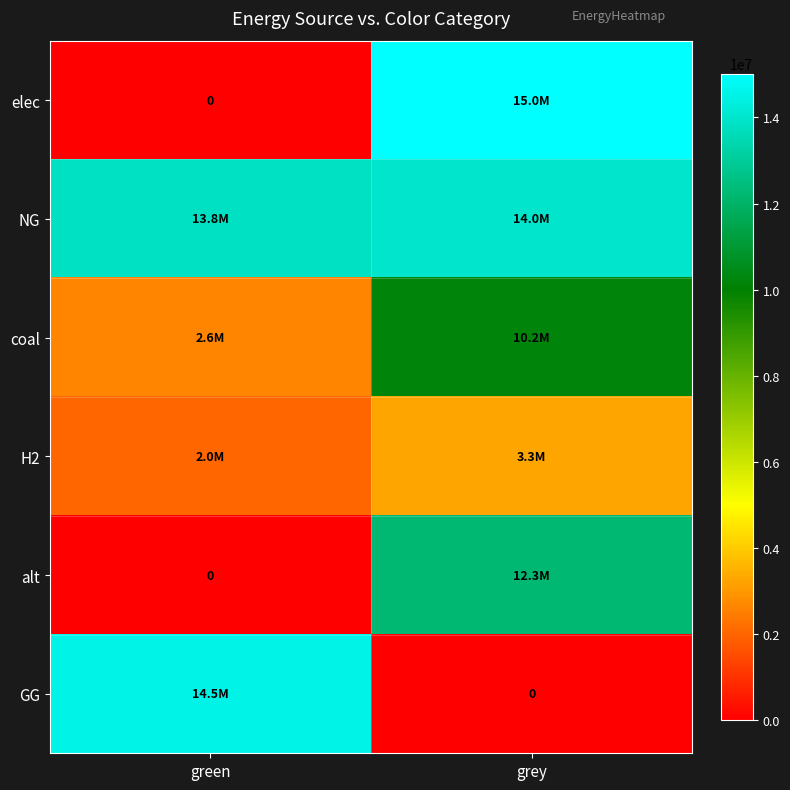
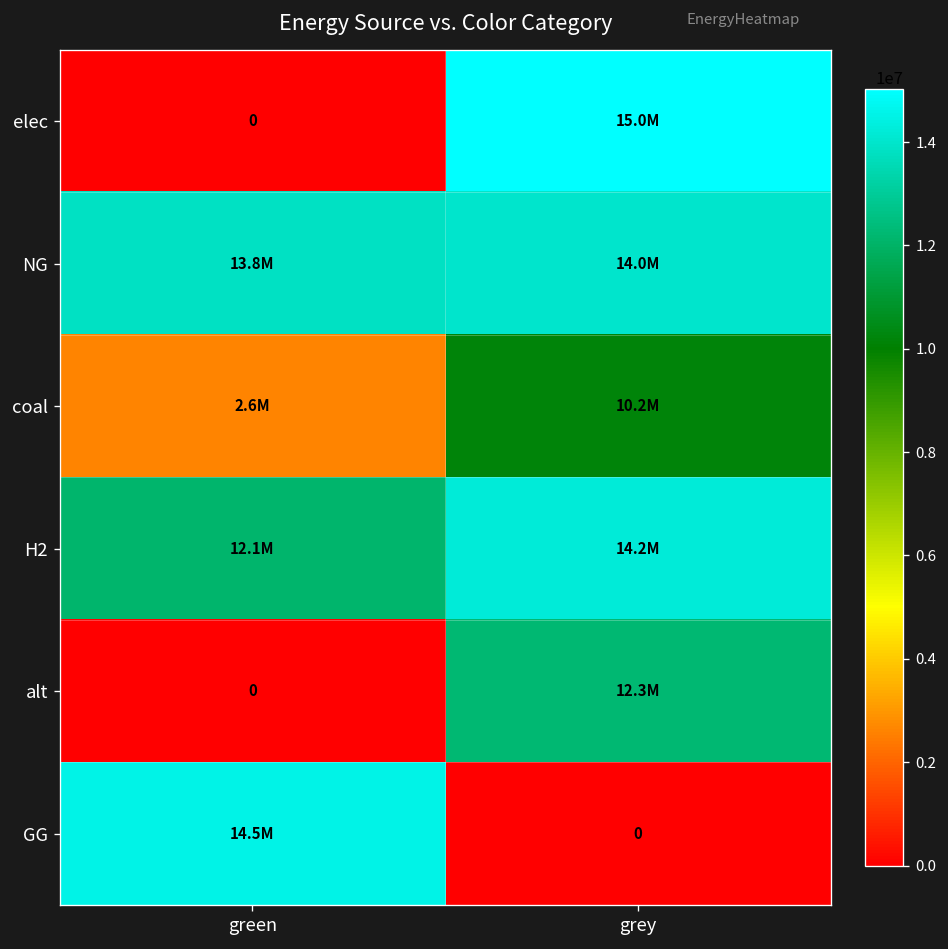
H2, green: 2.0M -> 12.1M
H2, grey: 3.3M -> 14.2M
